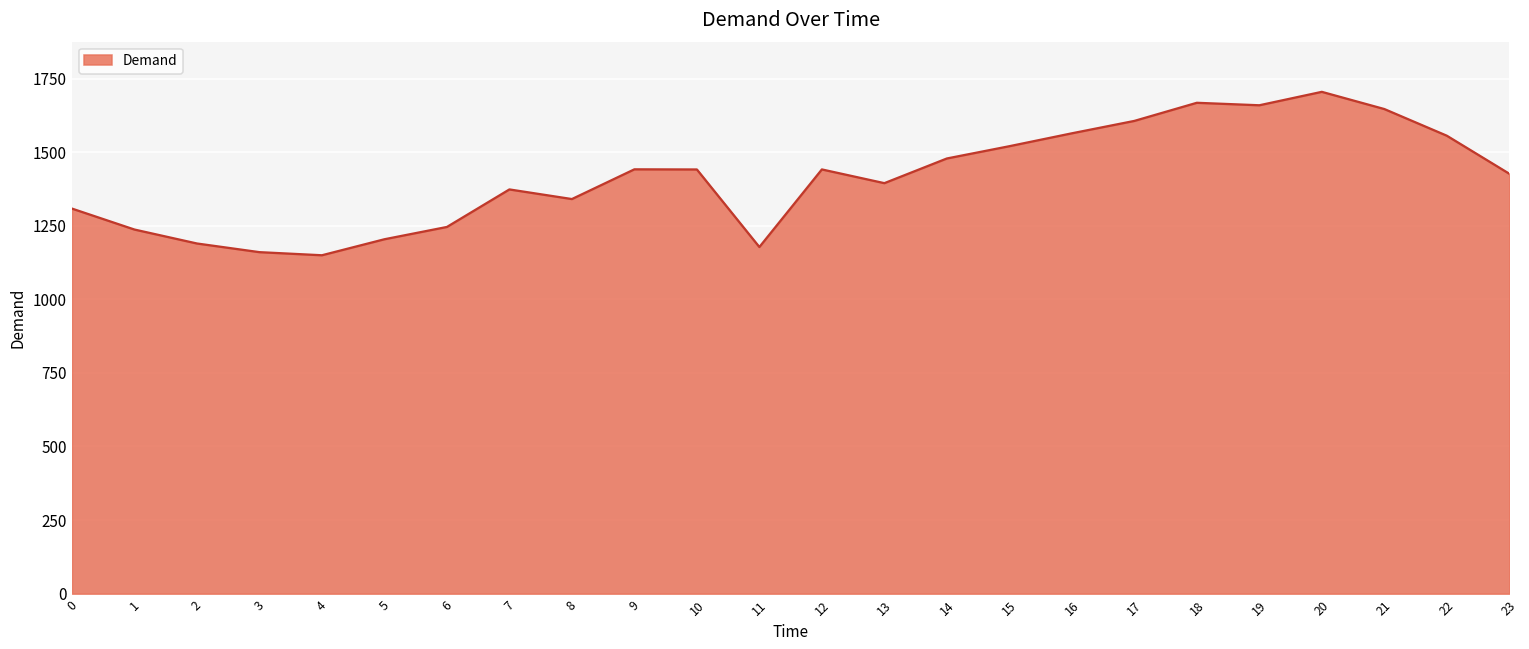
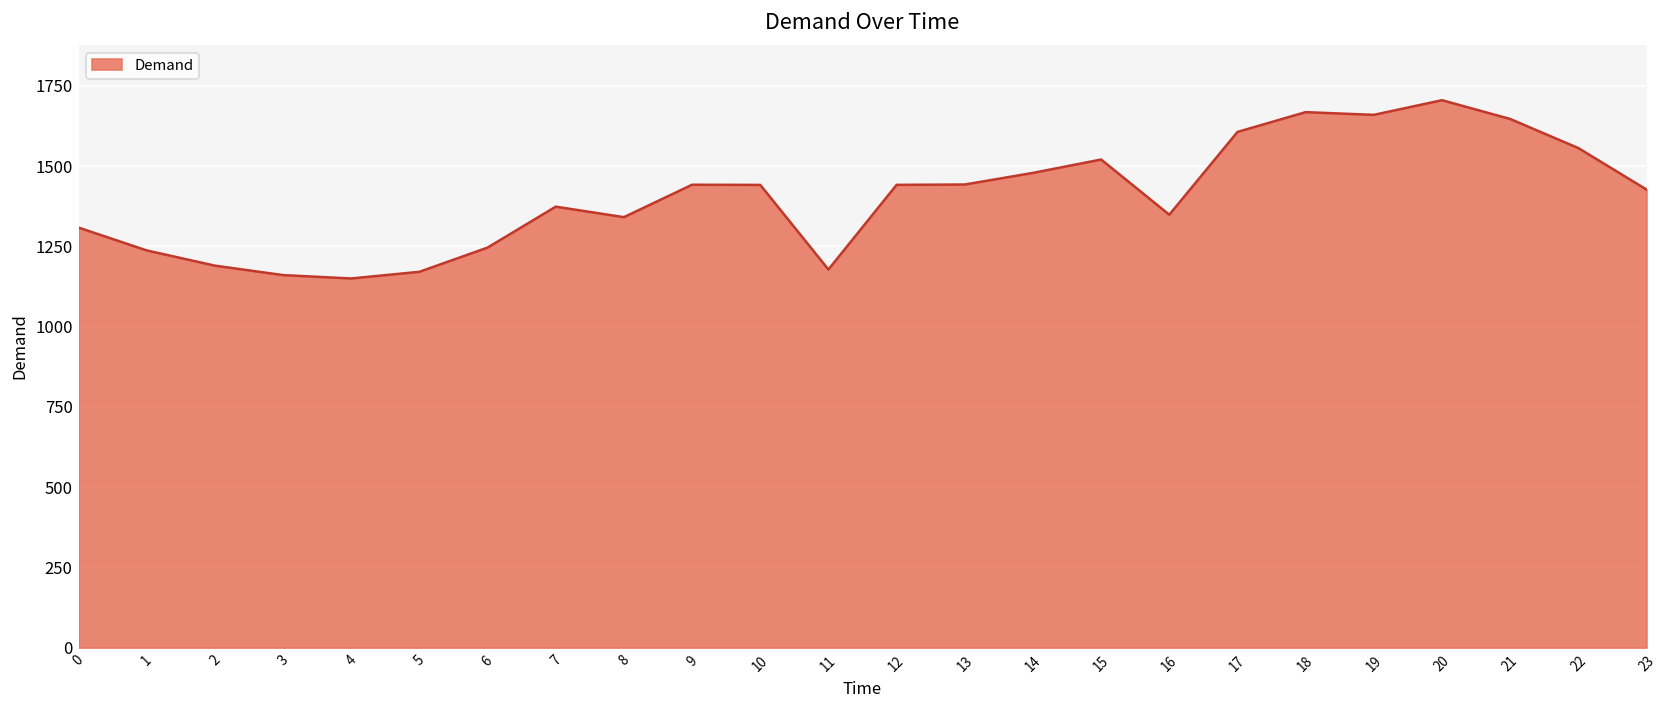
5: 1200 -> 1170
13: 1390 -> 1440
16: 1560 -> 1350
